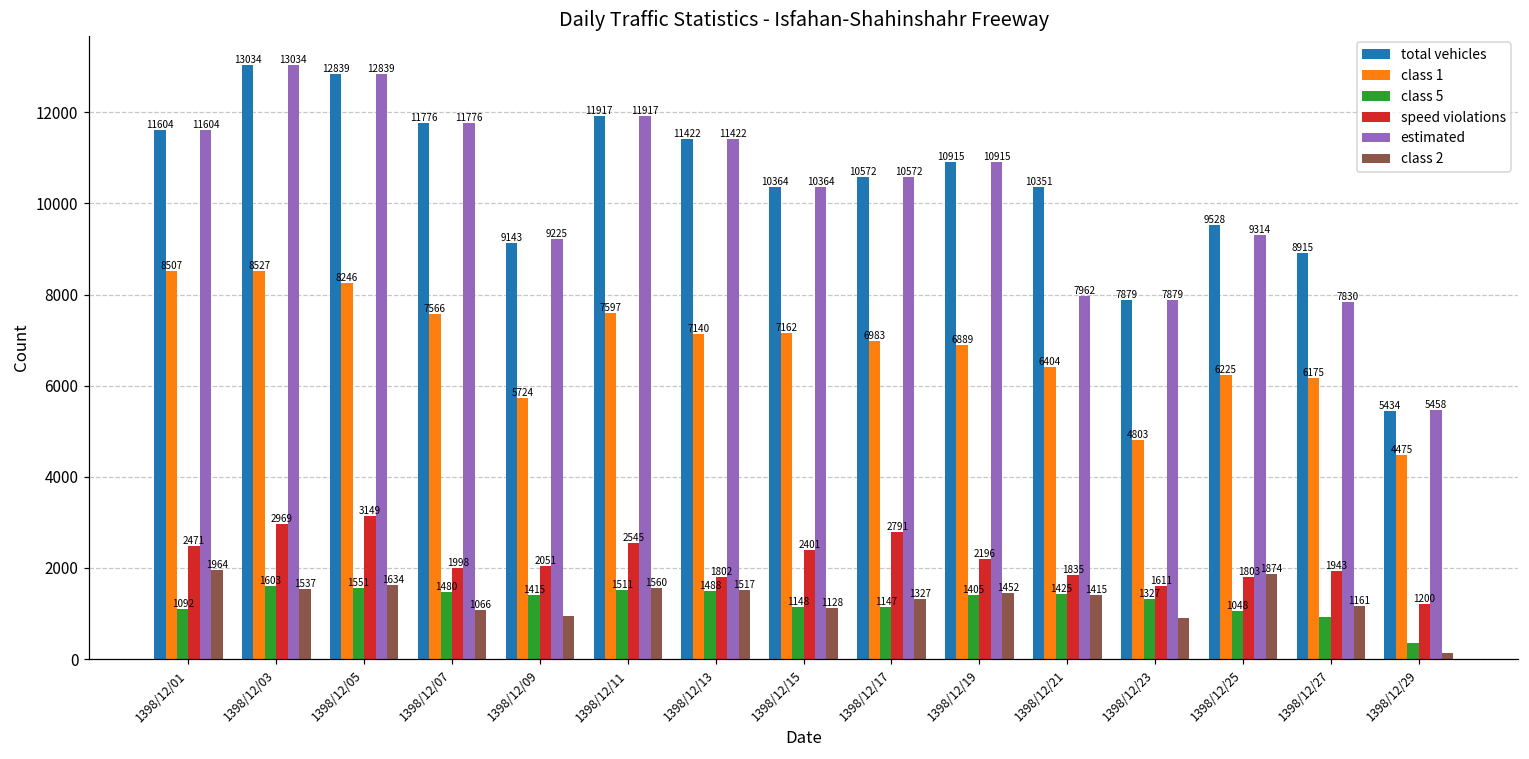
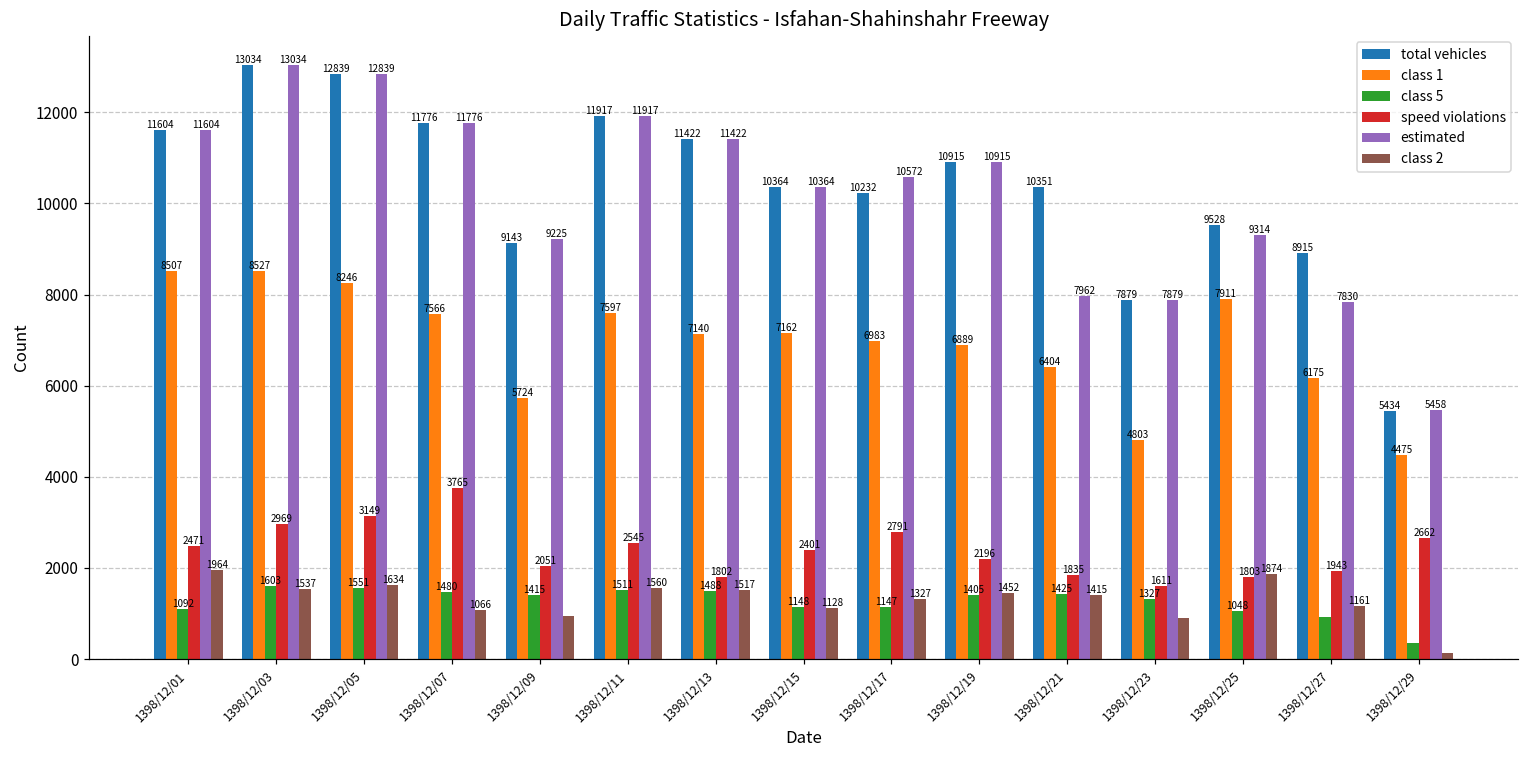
speed violations, 1398/12/07: 1998 -> 3765
total vehicles, 1398/12/17: 10572 -> 10232
class 1, 1398/12/25: 6225 -> 7911
speed violations, 1398/12/29: 1200 -> 2662
